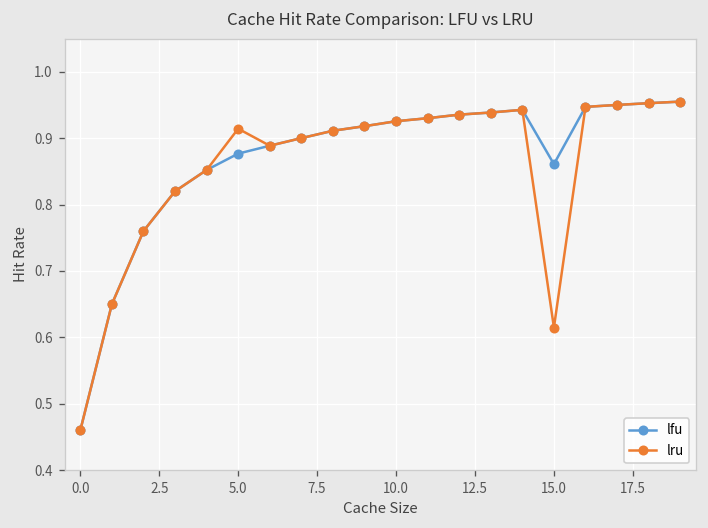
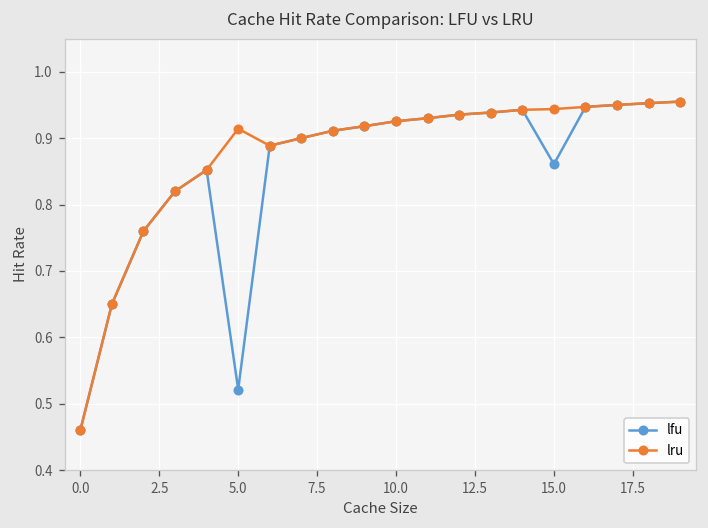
lfu, 5.0: 0.88 -> 0.52
lru, 15.0: 0.61 -> 0.94
